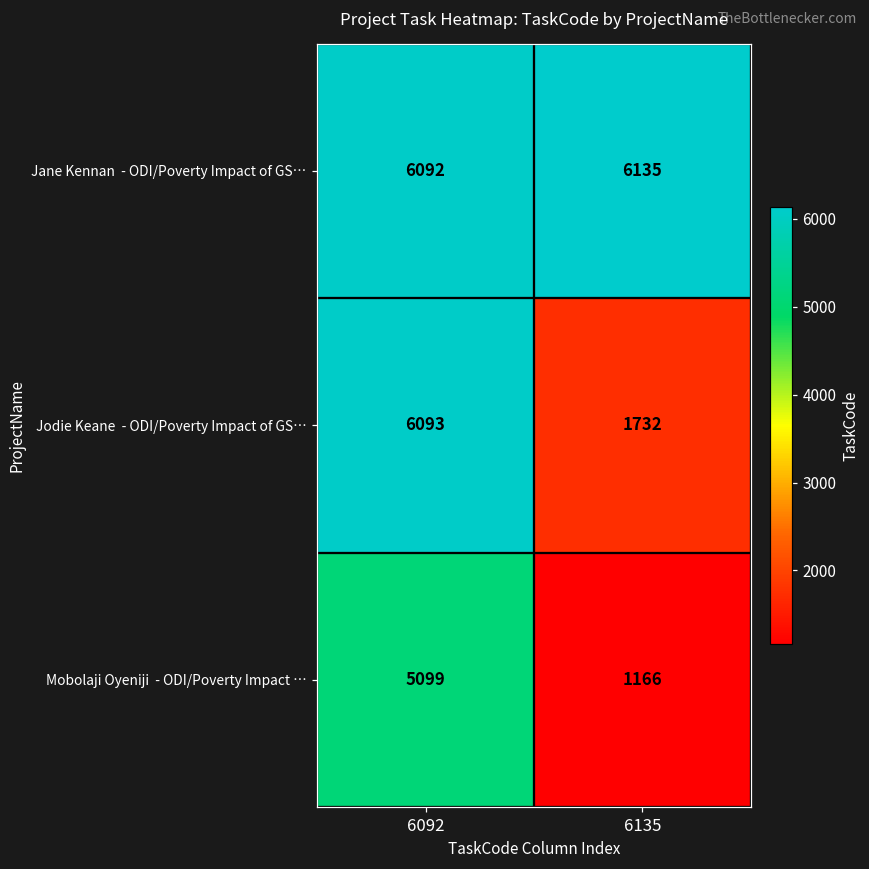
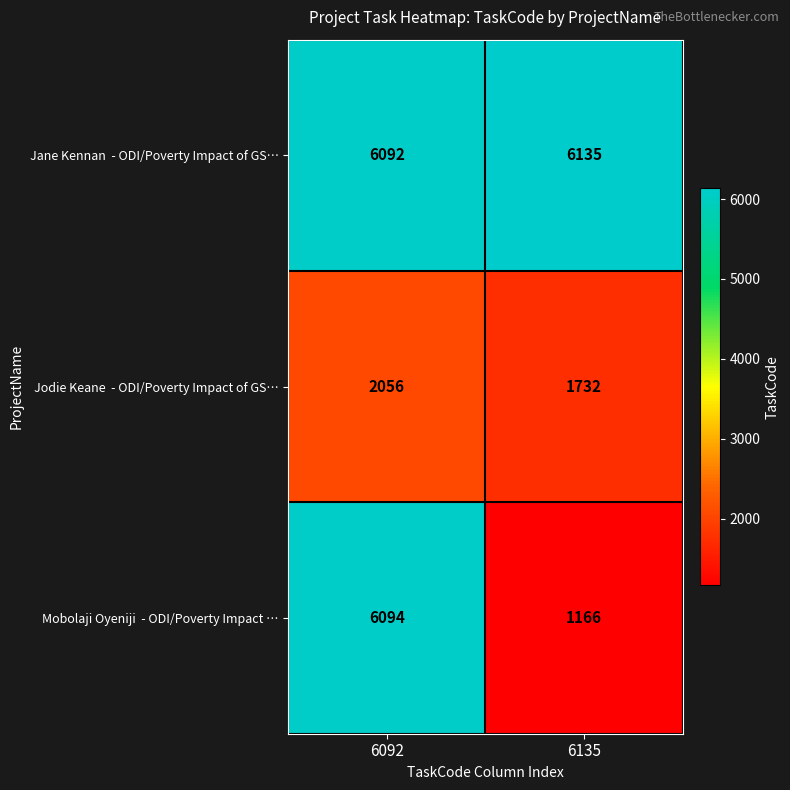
Jodie Keane - ODI/Poverty Impact of GS…, 6092: 6093 -> 2056
Mobolaji Oyeniji - ODI/Poverty Impact …, 6092: 5099 -> 6094
